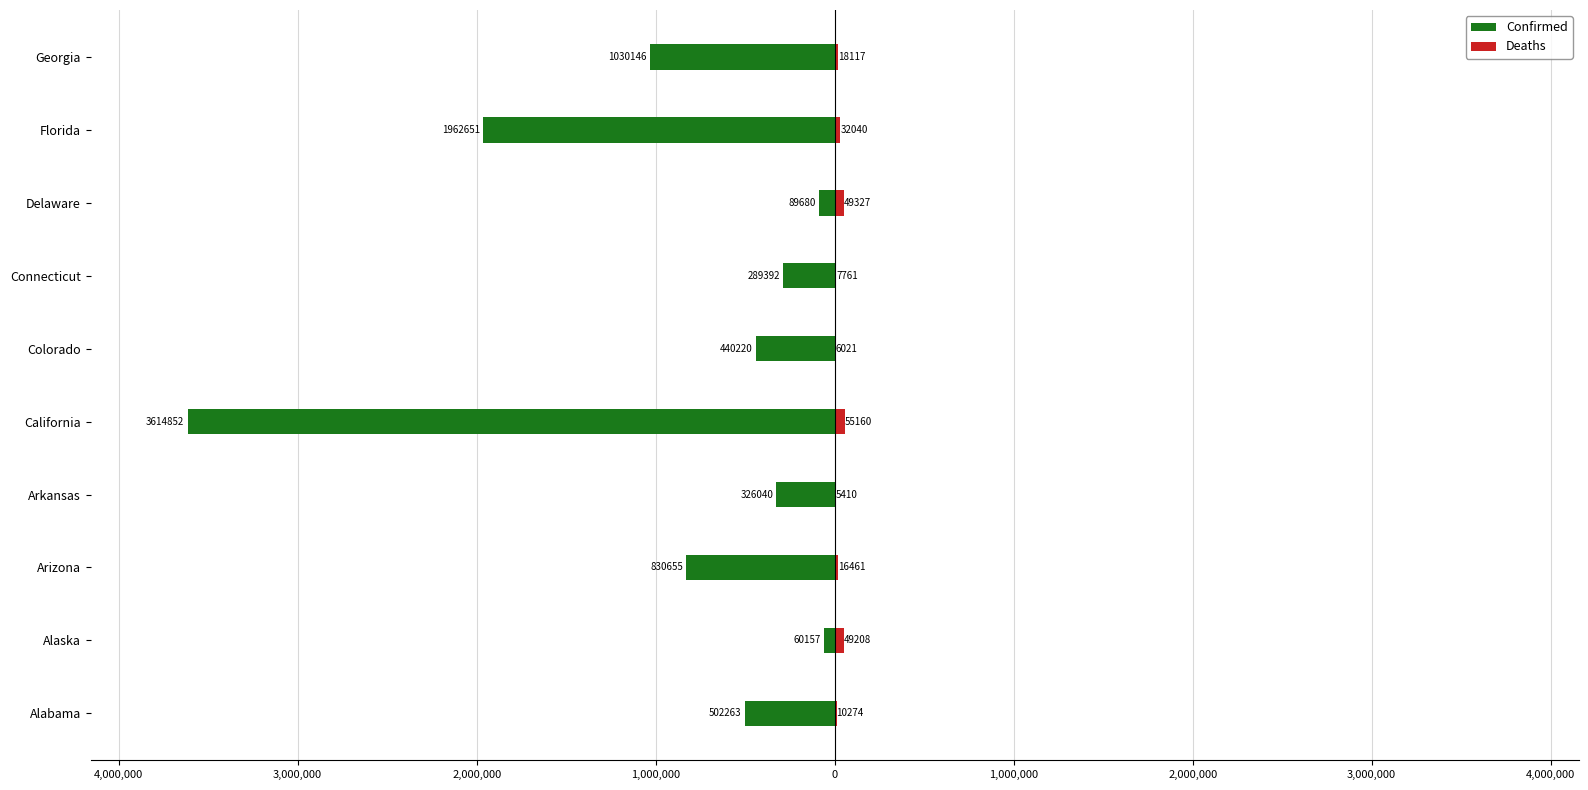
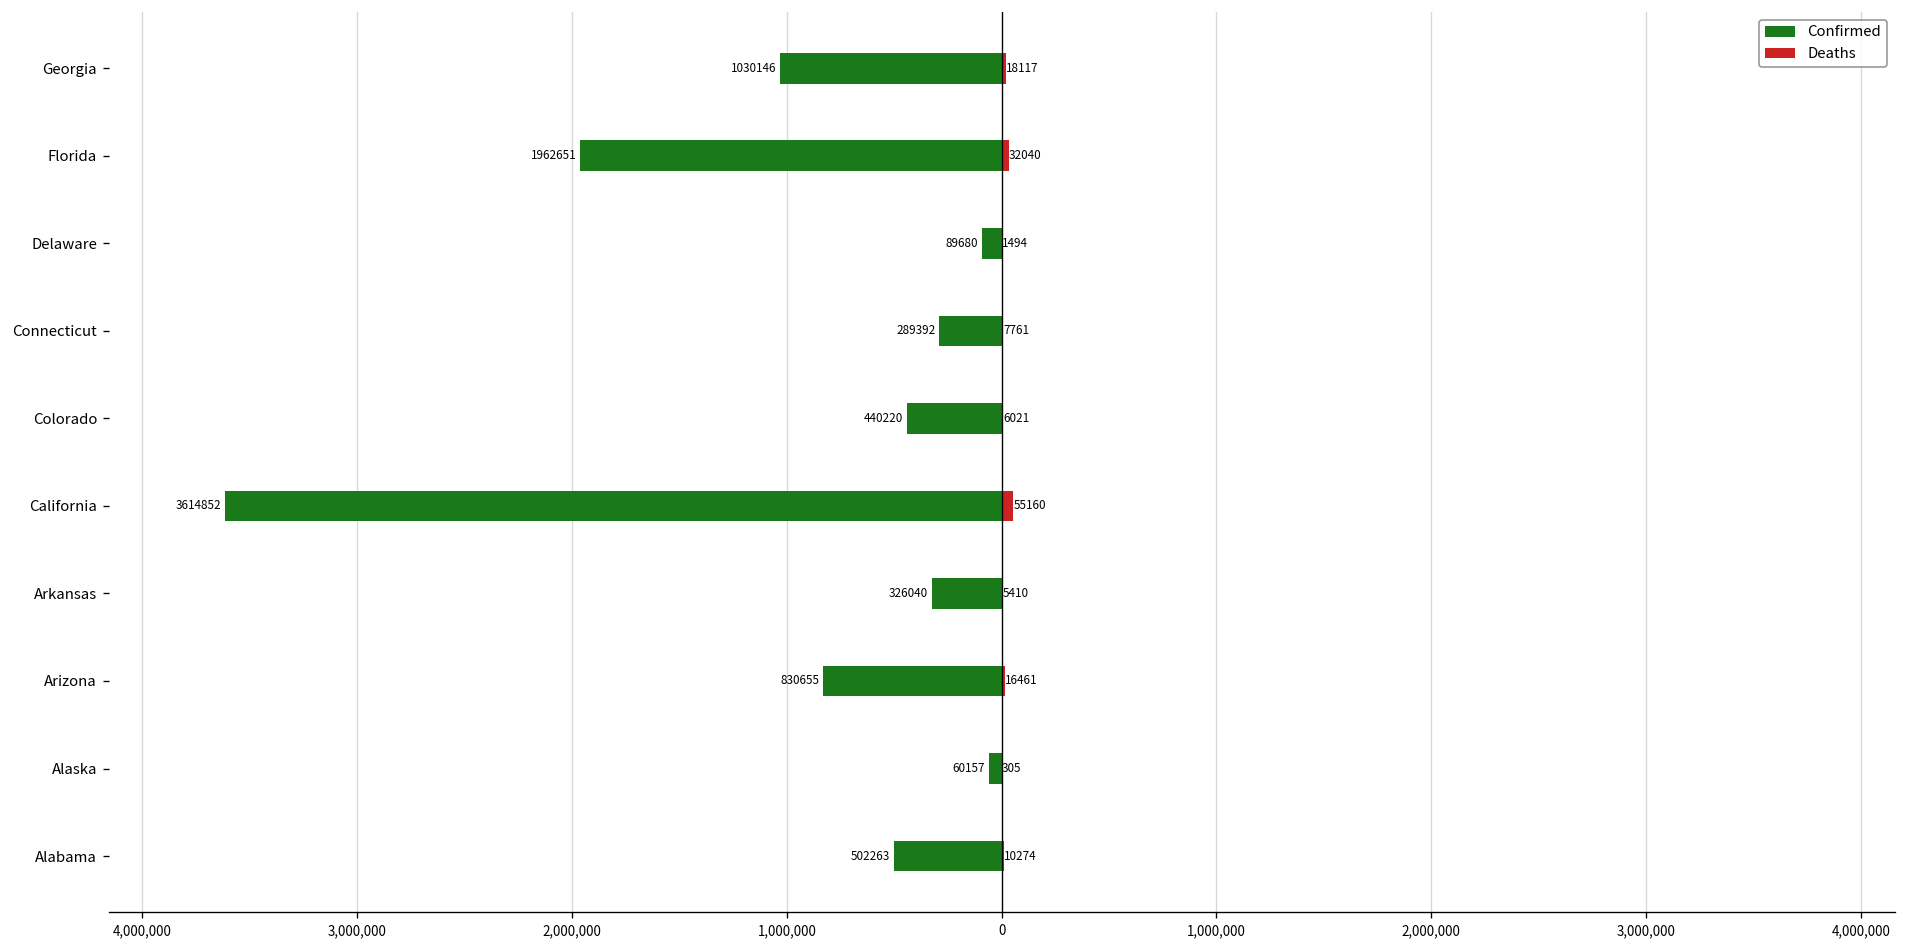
Deaths, Delaware: 49327 -> 1494
Deaths, Alaska: 49208 -> 305
